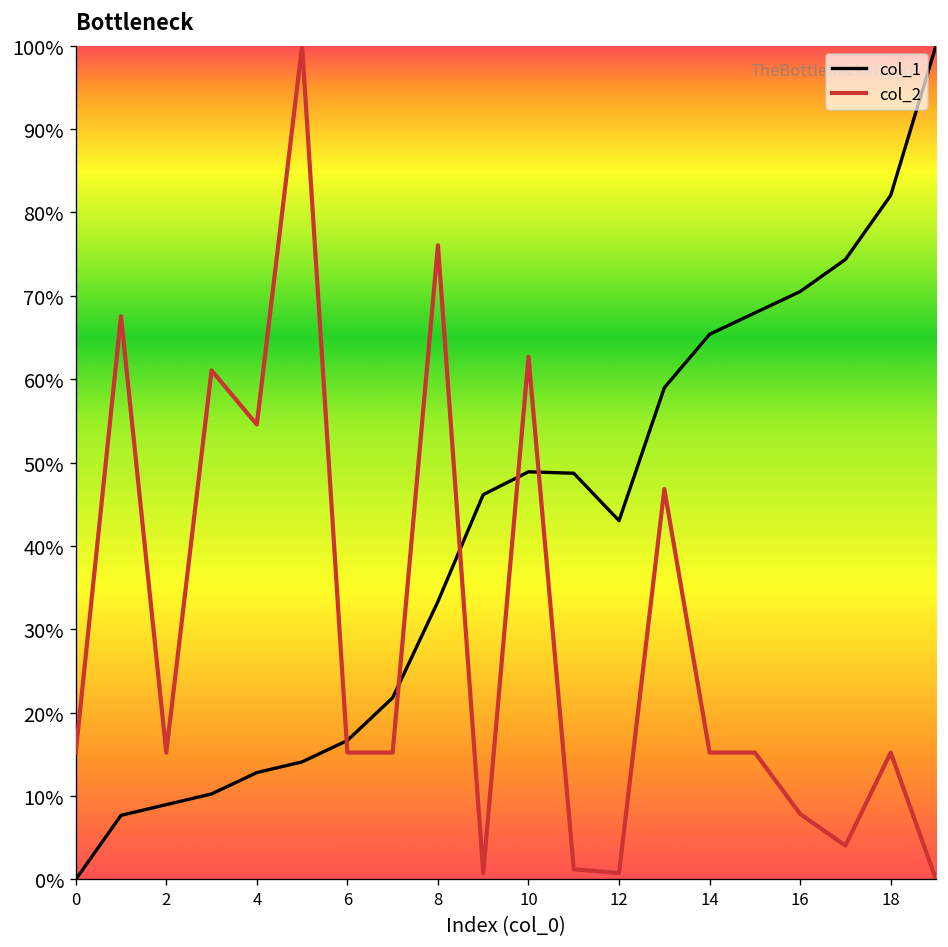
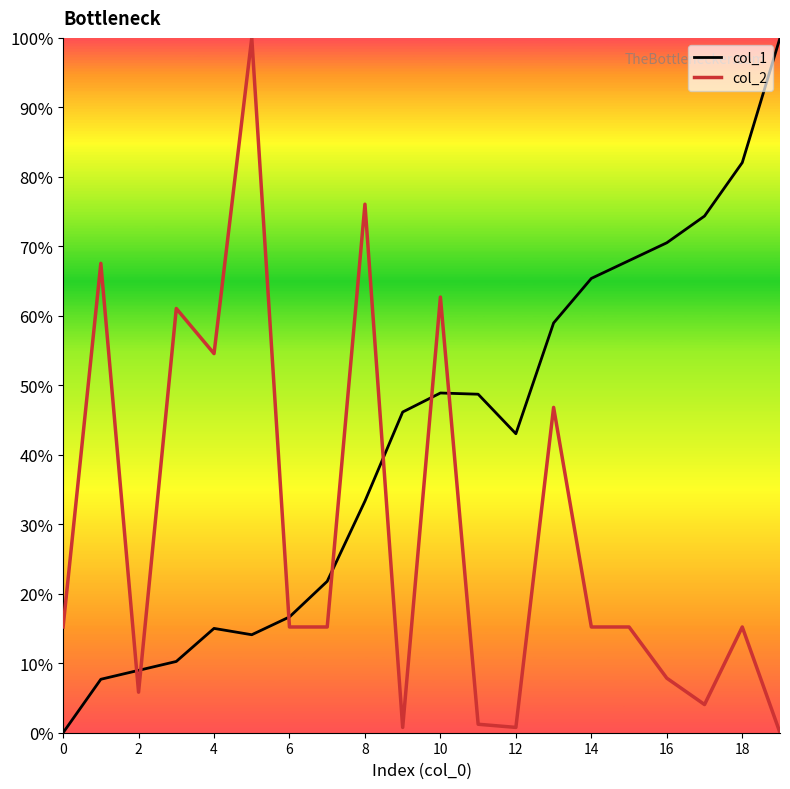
col_2, 2: 15% -> 6%
col_1, 4: 13% -> 15%
